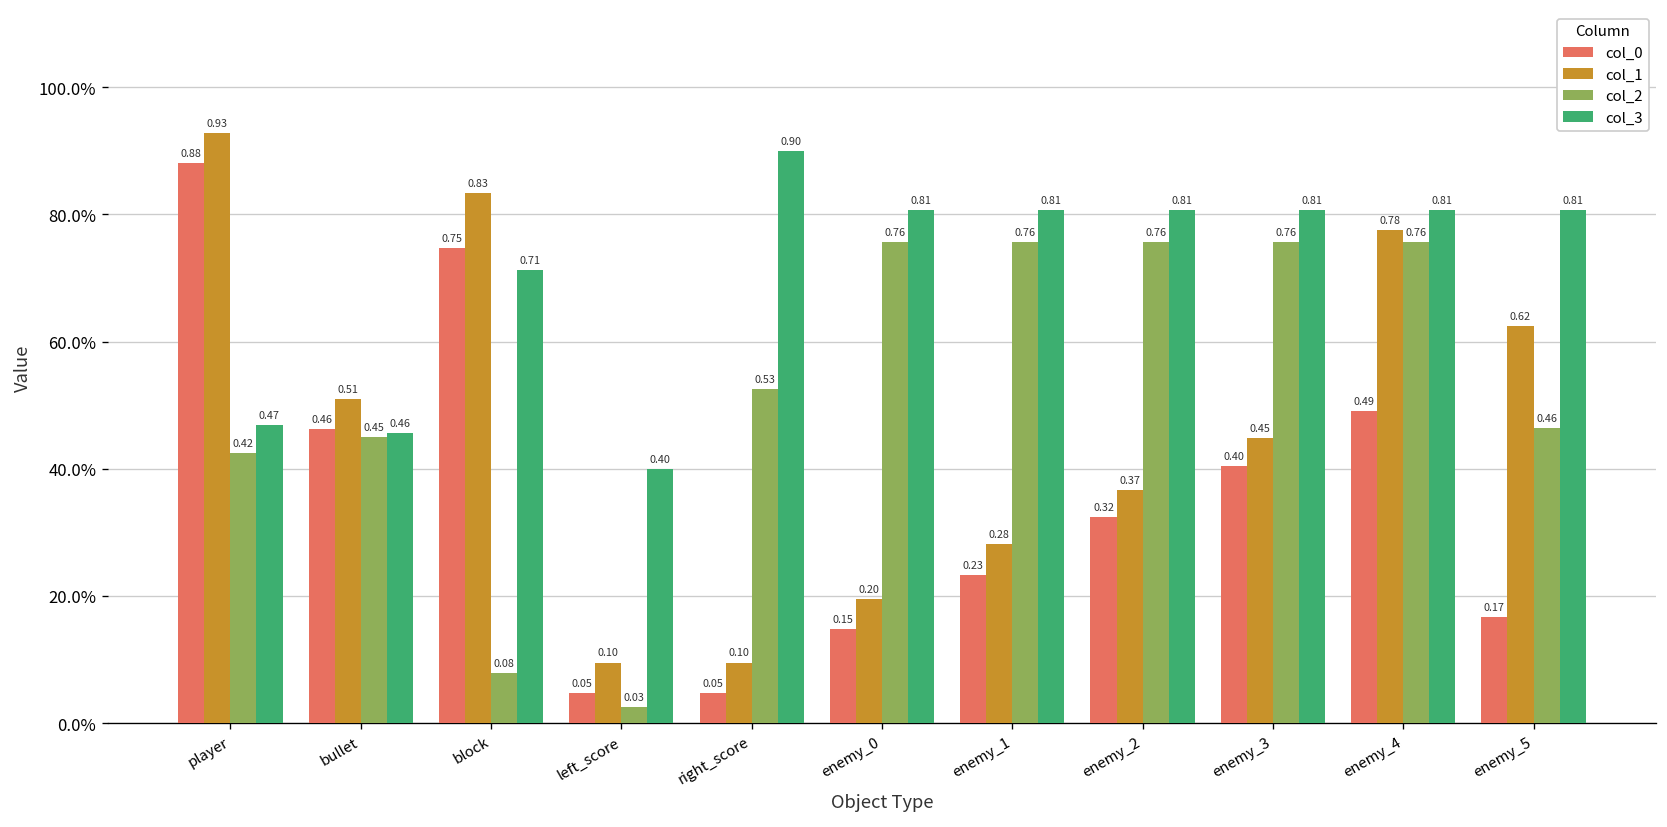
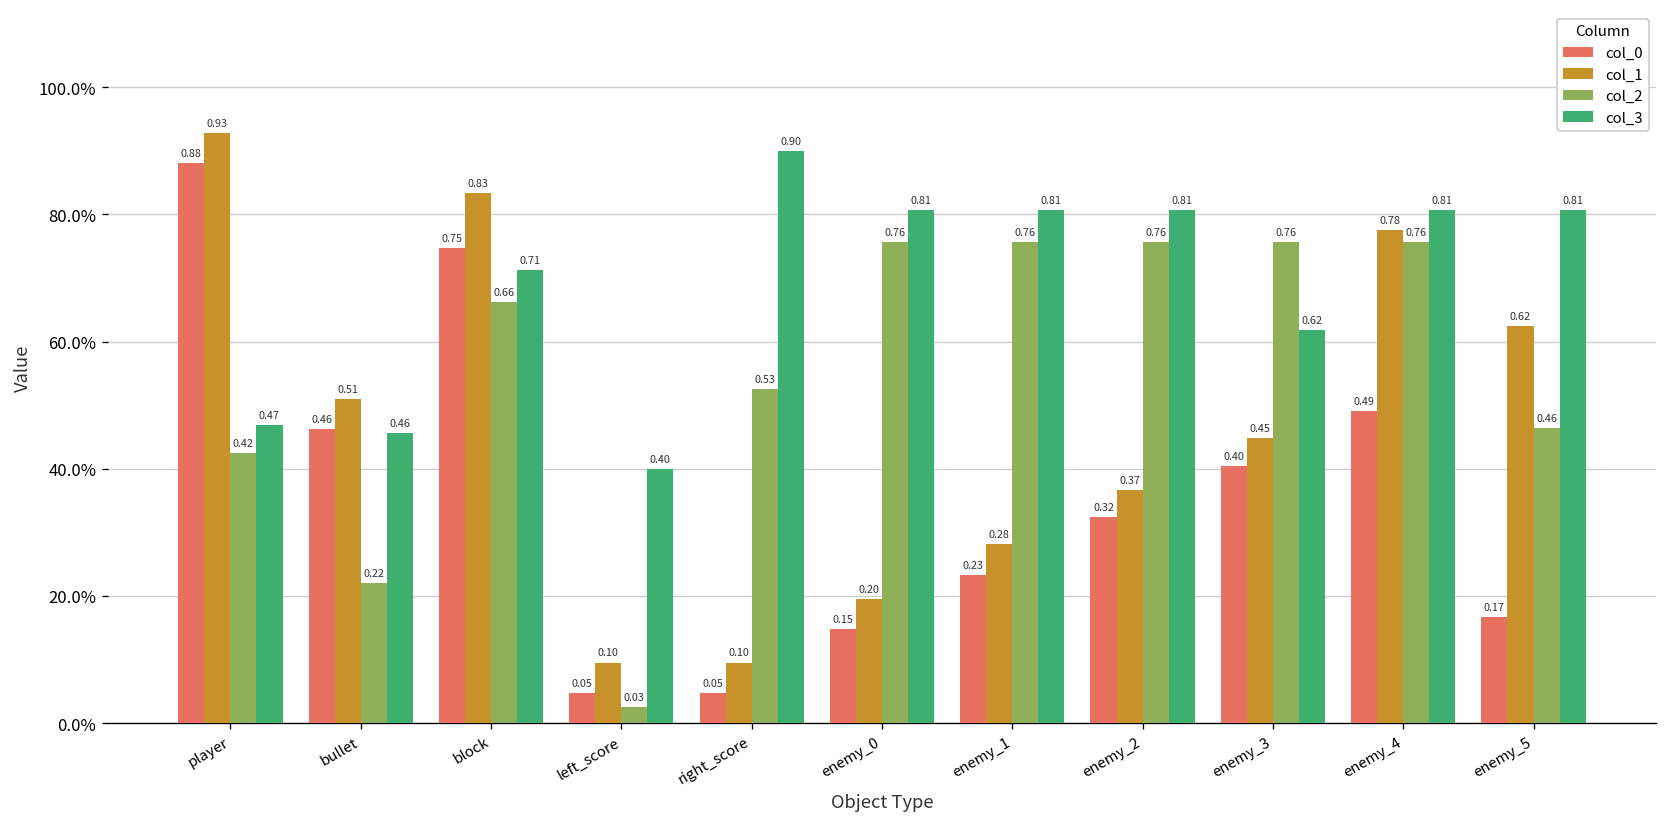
col_2, bullet: 0.45 -> 0.22
col_2, block: 0.08 -> 0.66
col_3, enemy_3: 0.81 -> 0.62
